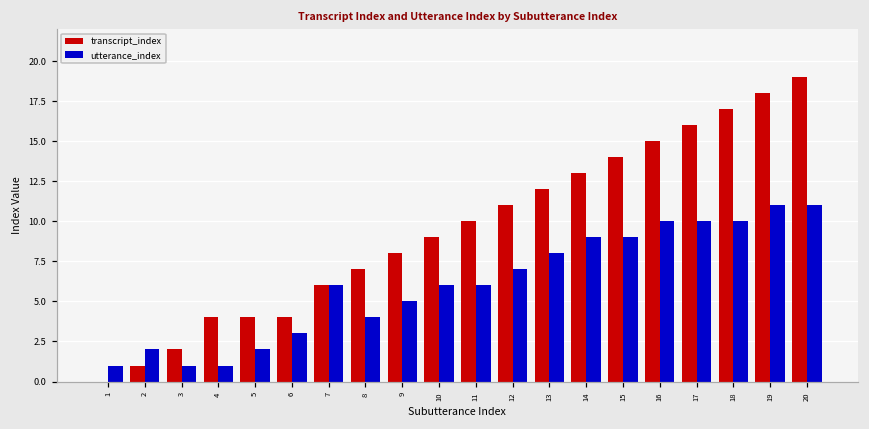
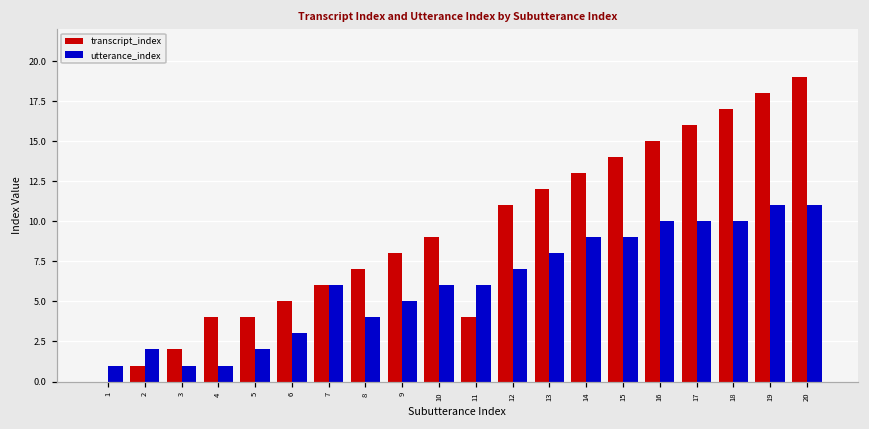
transcript_index, 6: 4 -> 5
transcript_index, 11: 10 -> 4
